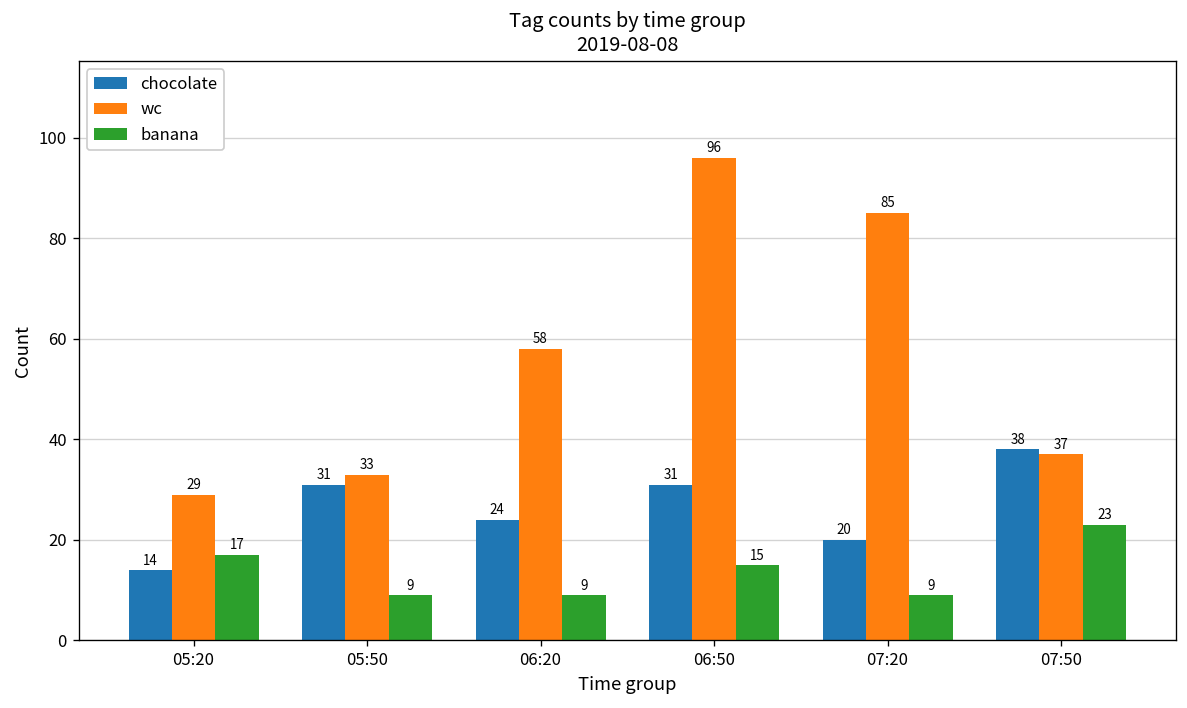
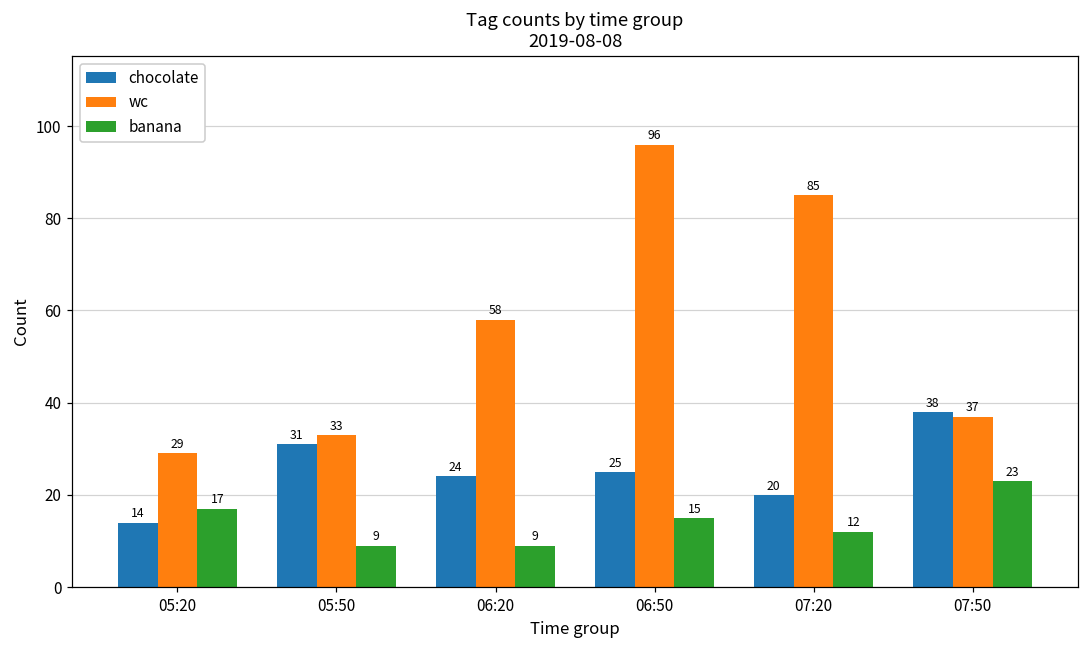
chocolate, 06:50: 31 -> 25
banana, 07:20: 9 -> 12
